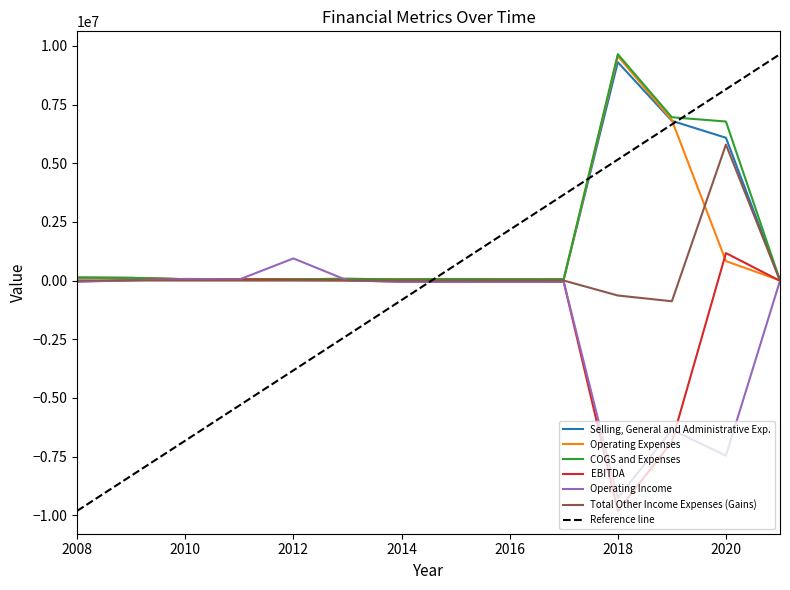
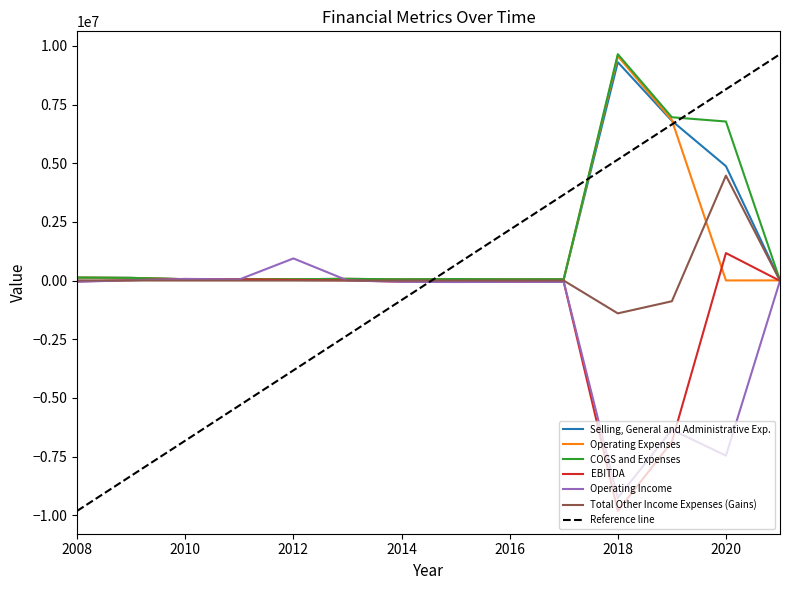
Total Other Income Expenses (Gains), 2018: -600000 -> -1400000
Selling, General and Administrative Exp., 2020: 6100000 -> 4900000
Operating Expenses, 2020: 800000 -> 0
Total Other Income Expenses (Gains), 2020: 5800000 -> 4500000
